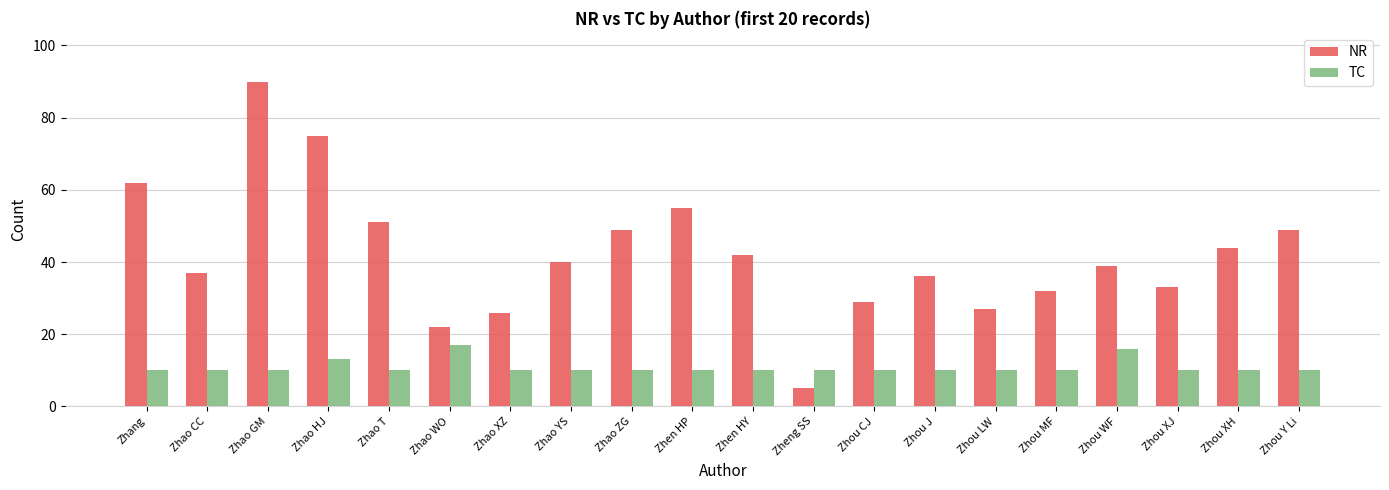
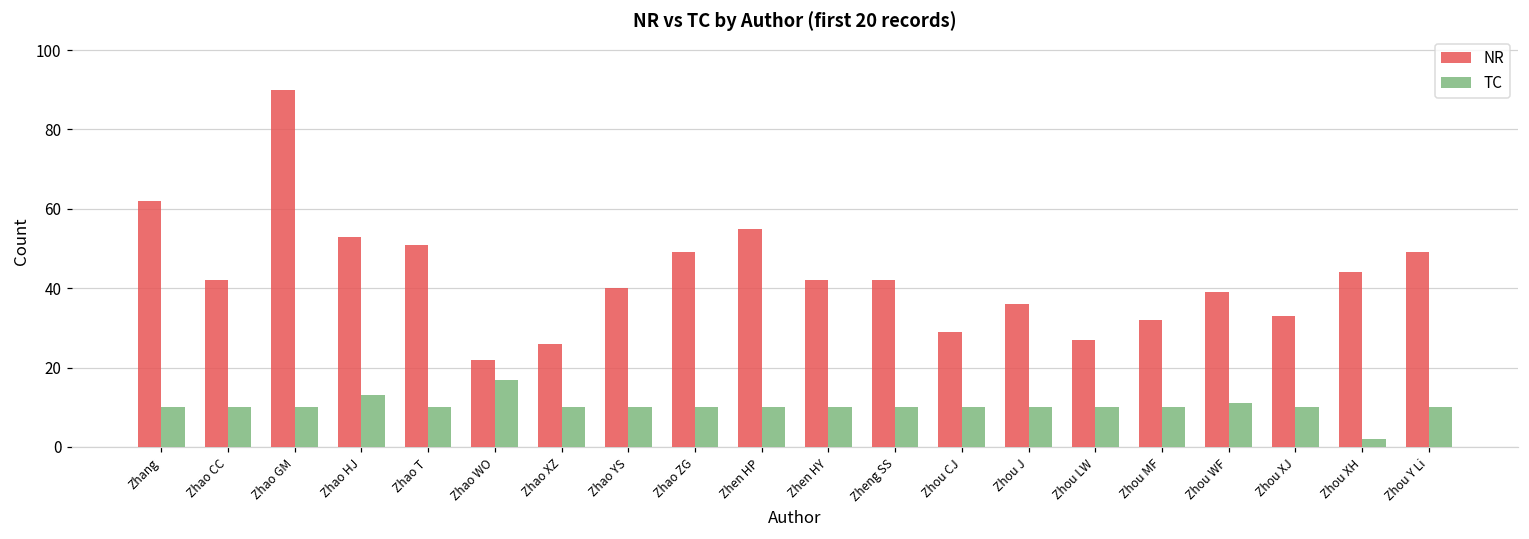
NR, Zhao CC: 37 -> 42
NR, Zhao HJ: 75 -> 53
NR, Zheng SS: 5 -> 42
TC, Zhou WF: 16 -> 11
TC, Zhou XH: 10 -> 2
